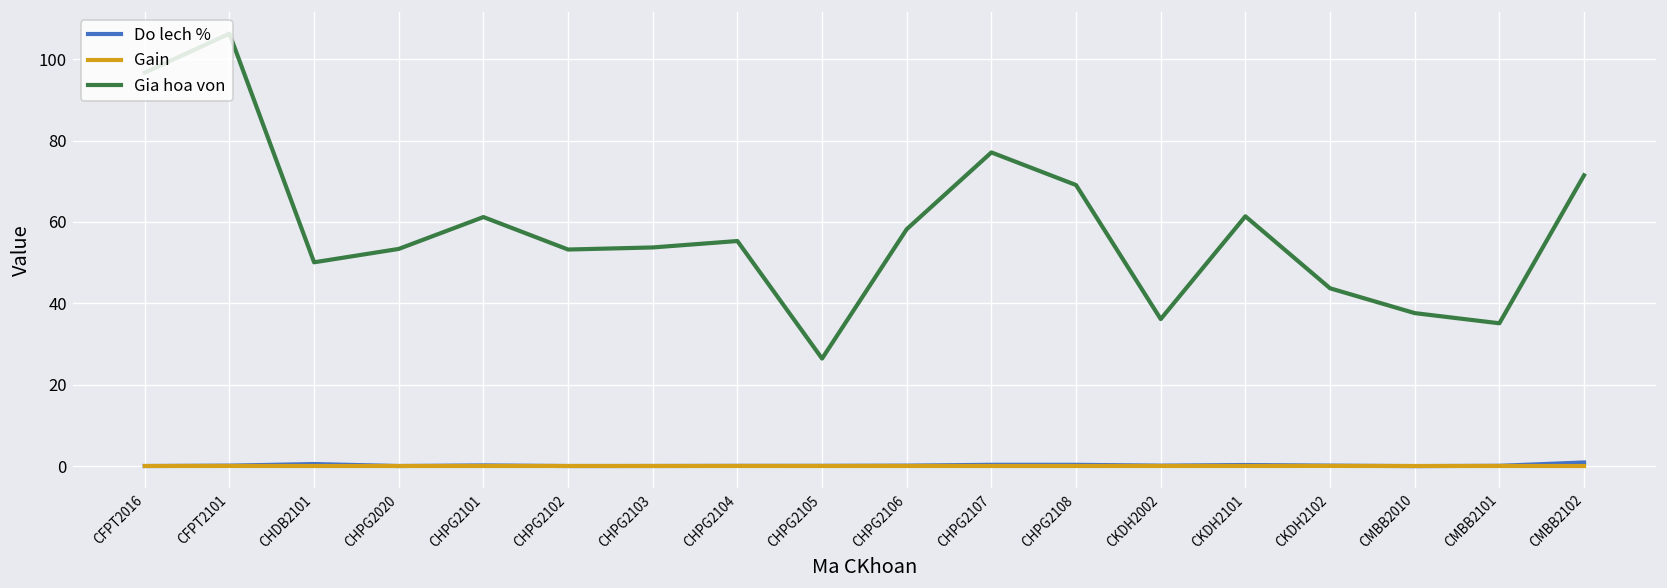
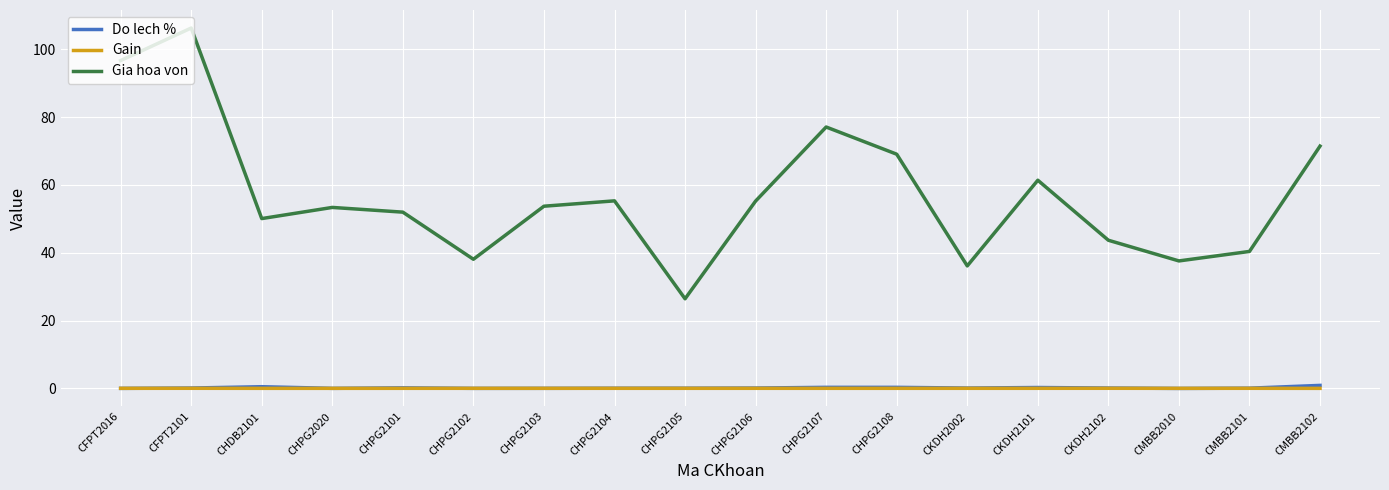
Gia hoa von, CHPG2101: 61 -> 52
Gia hoa von, CHPG2102: 53 -> 38
Gia hoa von, CHPG2106: 58 -> 55
Gia hoa von, CMBB2101: 35 -> 40
